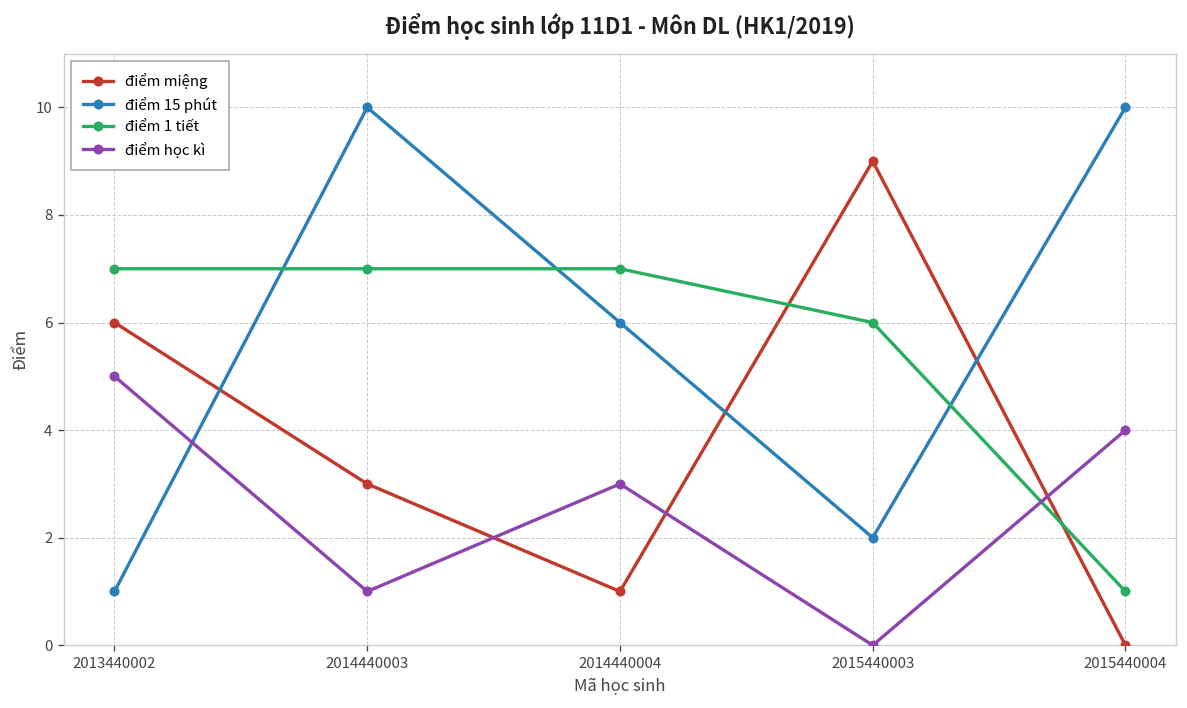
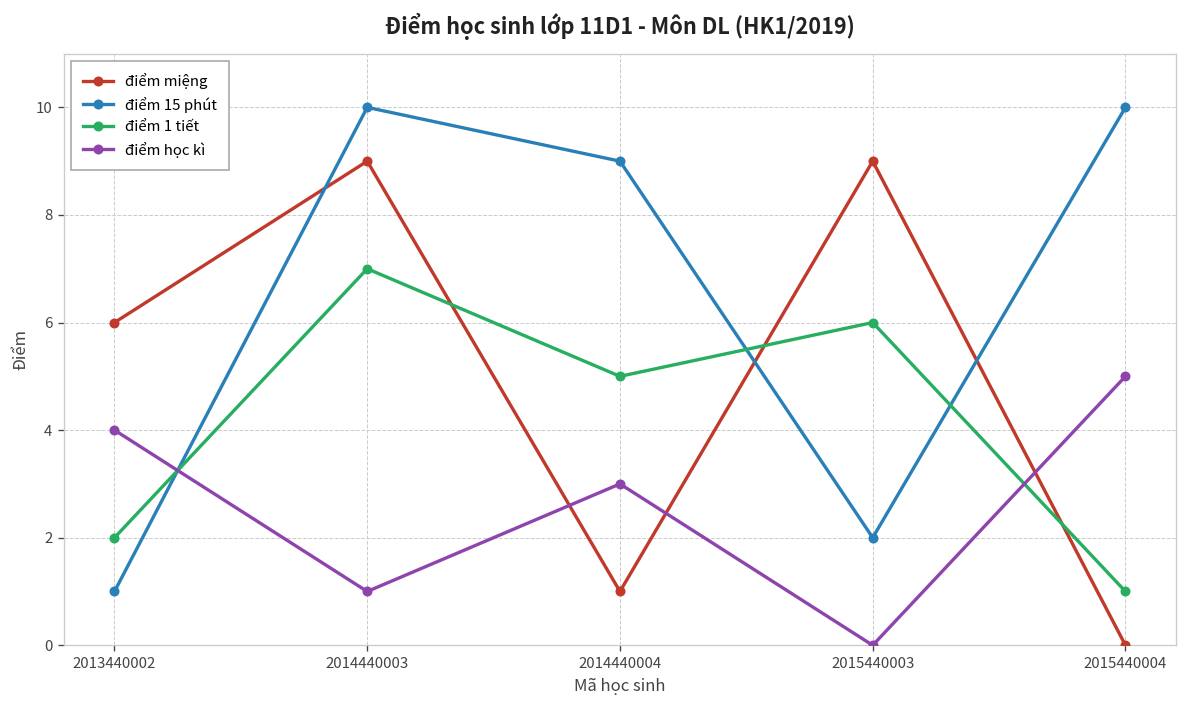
điểm 1 tiết, 2013440002: 7 -> 2
điểm học kì, 2013440002: 5 -> 4
điểm miệng, 2014440003: 3 -> 9
điểm 15 phút, 2014440004: 6 -> 9
điểm 1 tiết, 2014440004: 7 -> 5
điểm học kì, 2015440004: 4 -> 5
